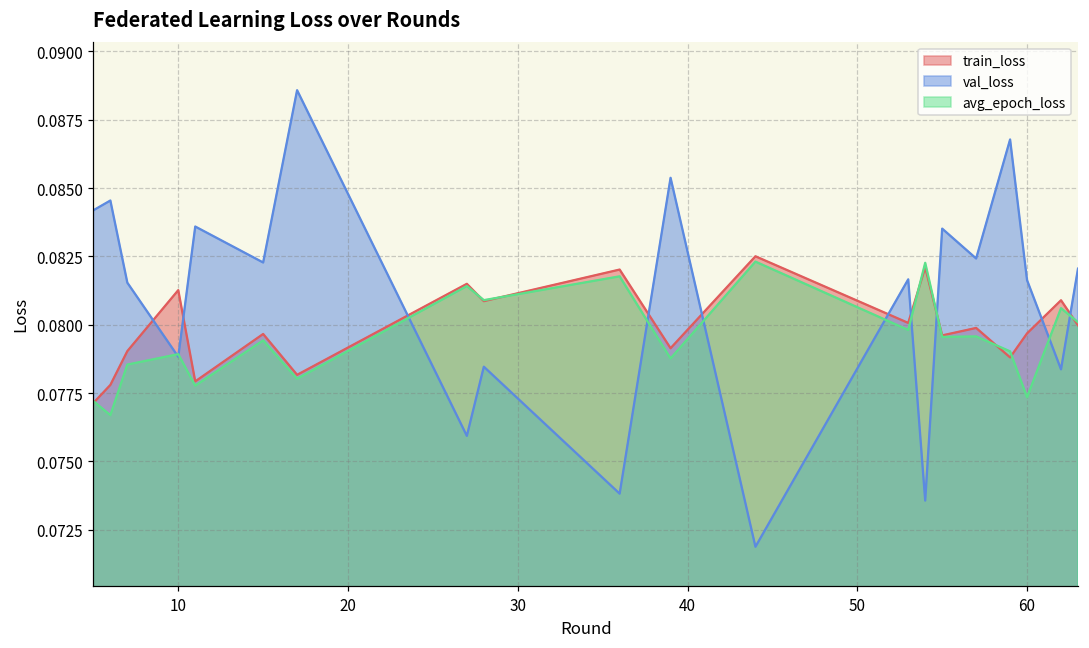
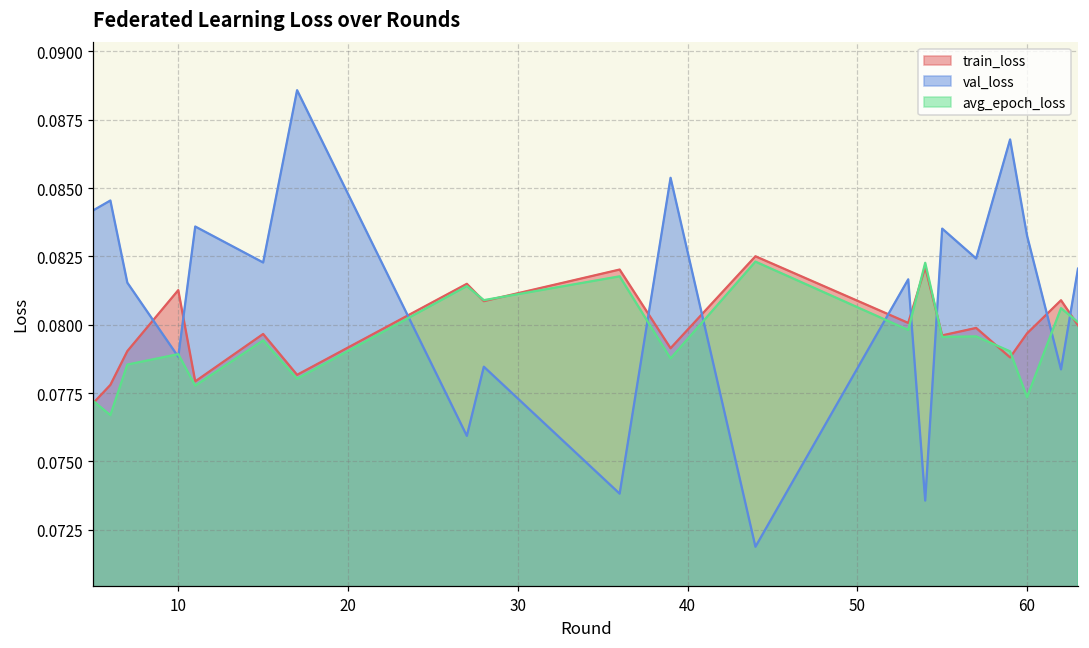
val_loss, 60: 0.0816 -> 0.0833
